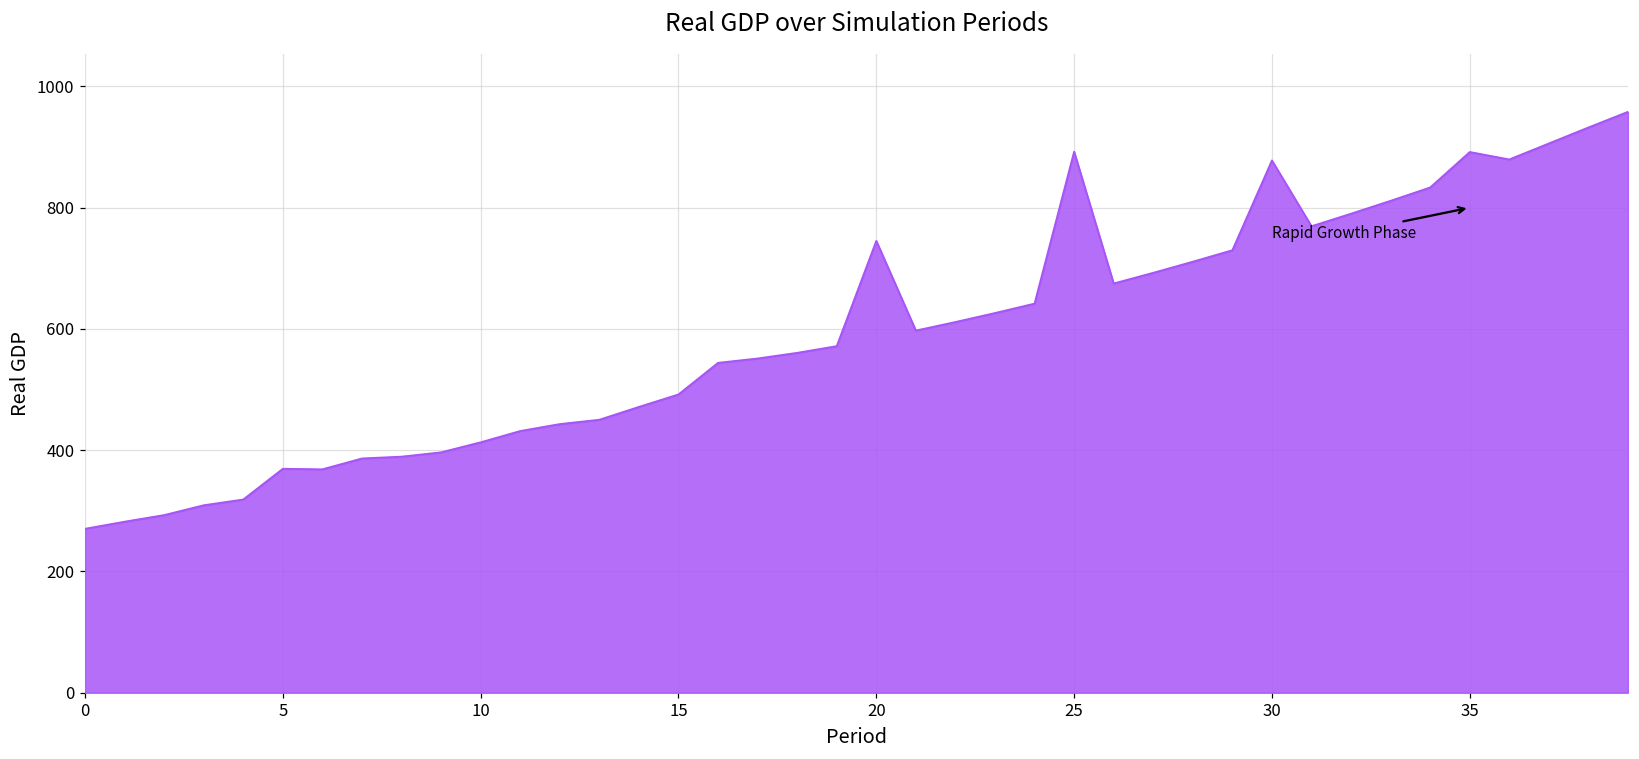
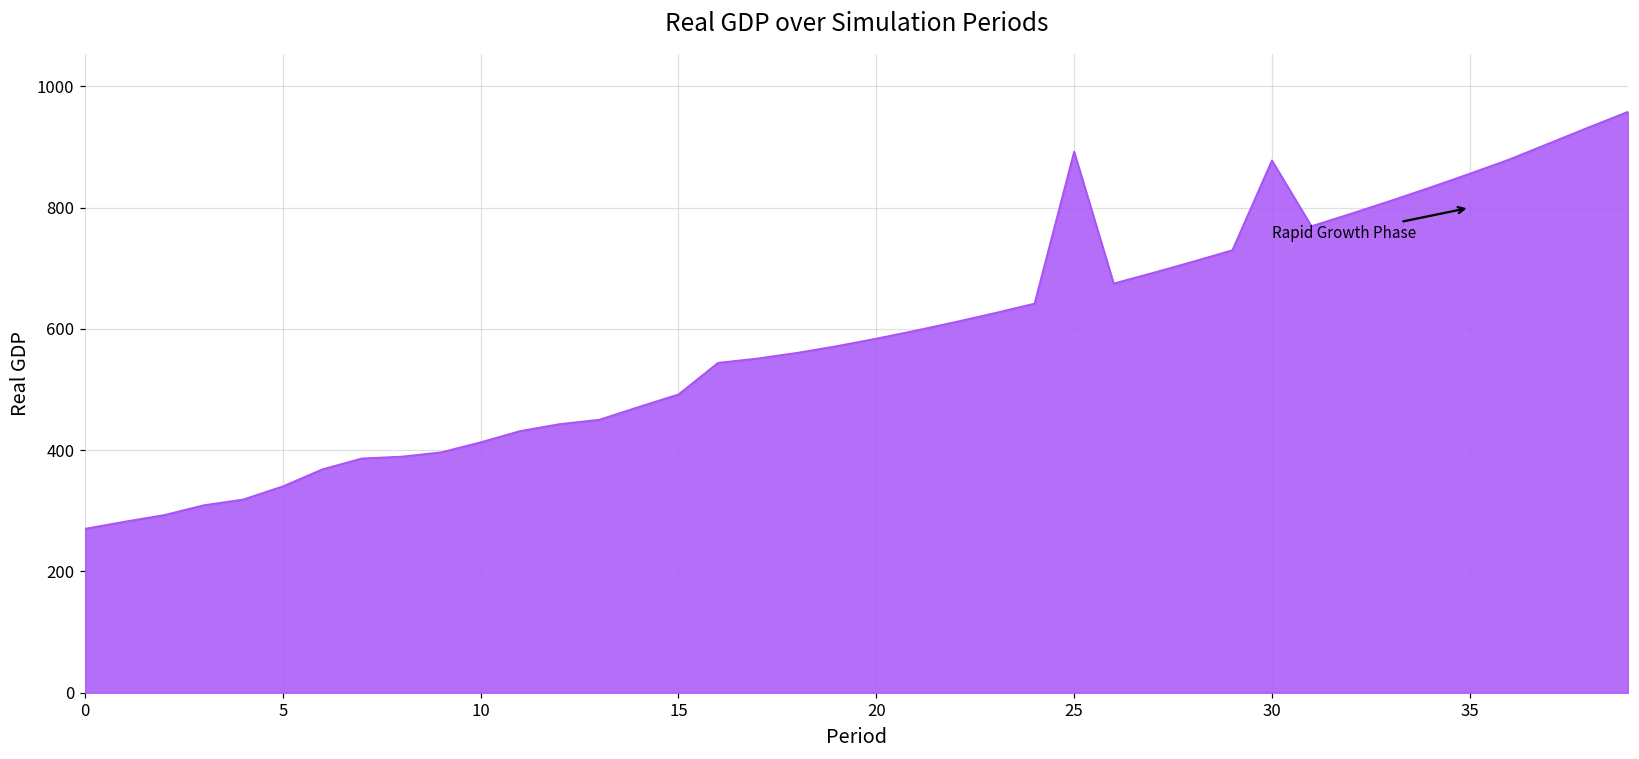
5: 370 -> 340
20: 750 -> 580
35: 890 -> 860
